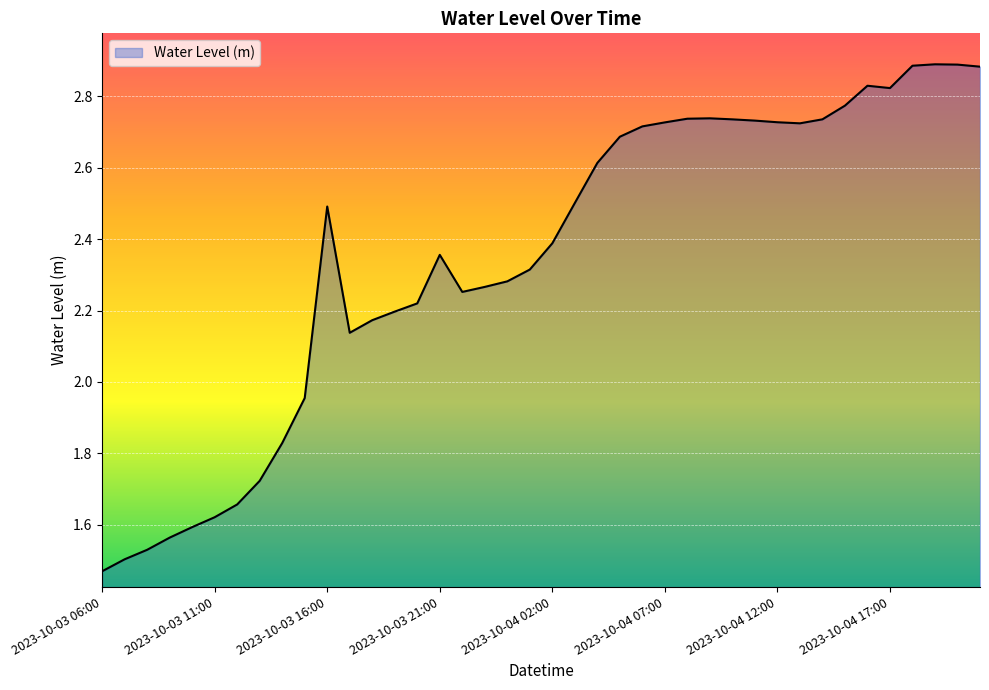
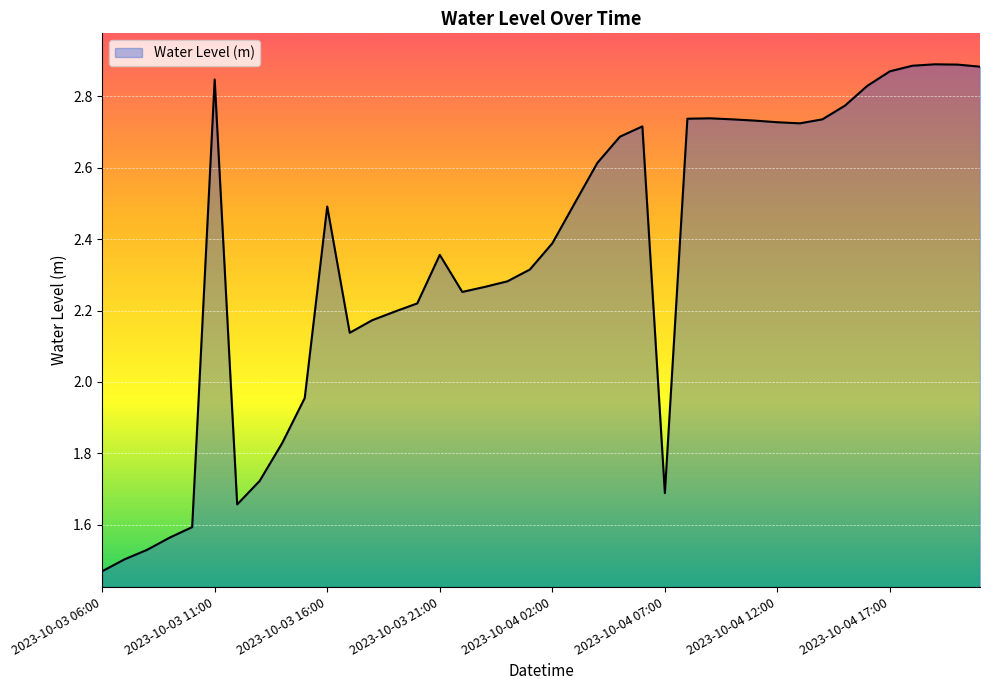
2023-10-03 11:00: 1.62 -> 2.85
2023-10-04 07:00: 2.73 -> 1.69
2023-10-04 17:00: 2.82 -> 2.87
